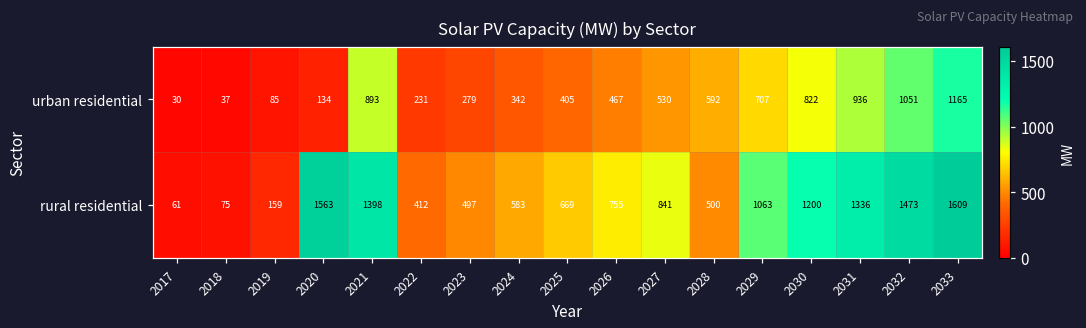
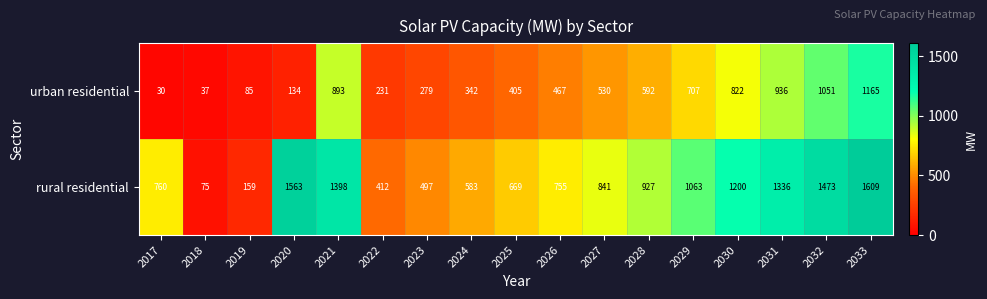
rural residential, 2017: 61 -> 760
rural residential, 2028: 500 -> 927
